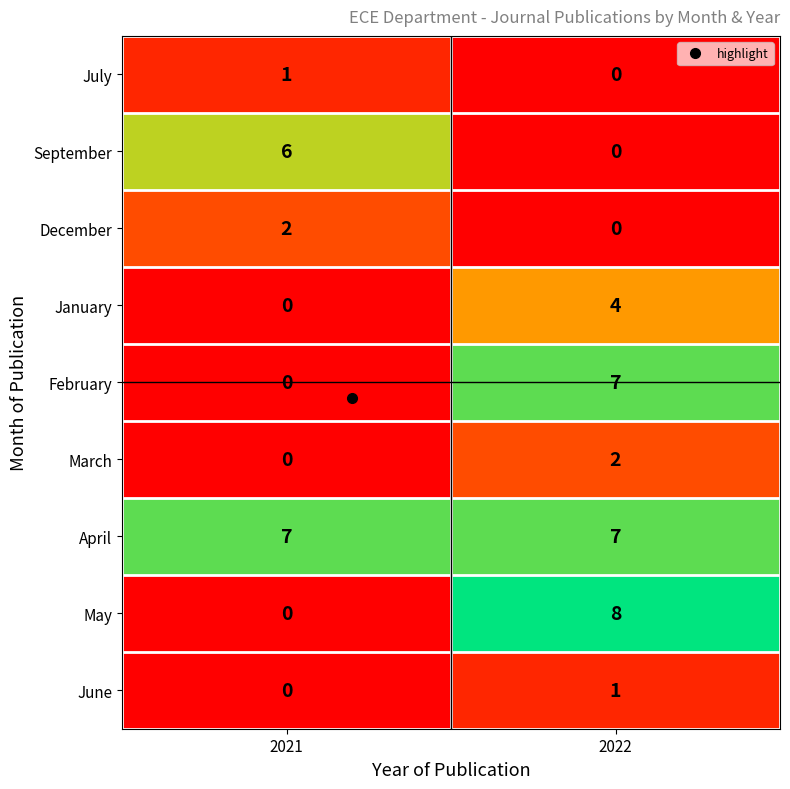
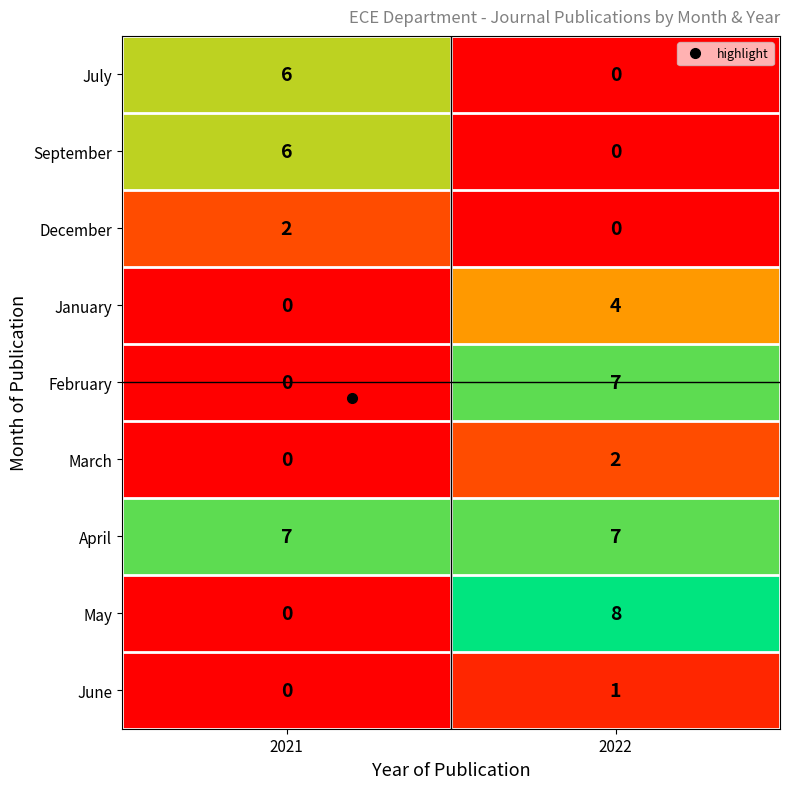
July, 2021: 1 -> 6
